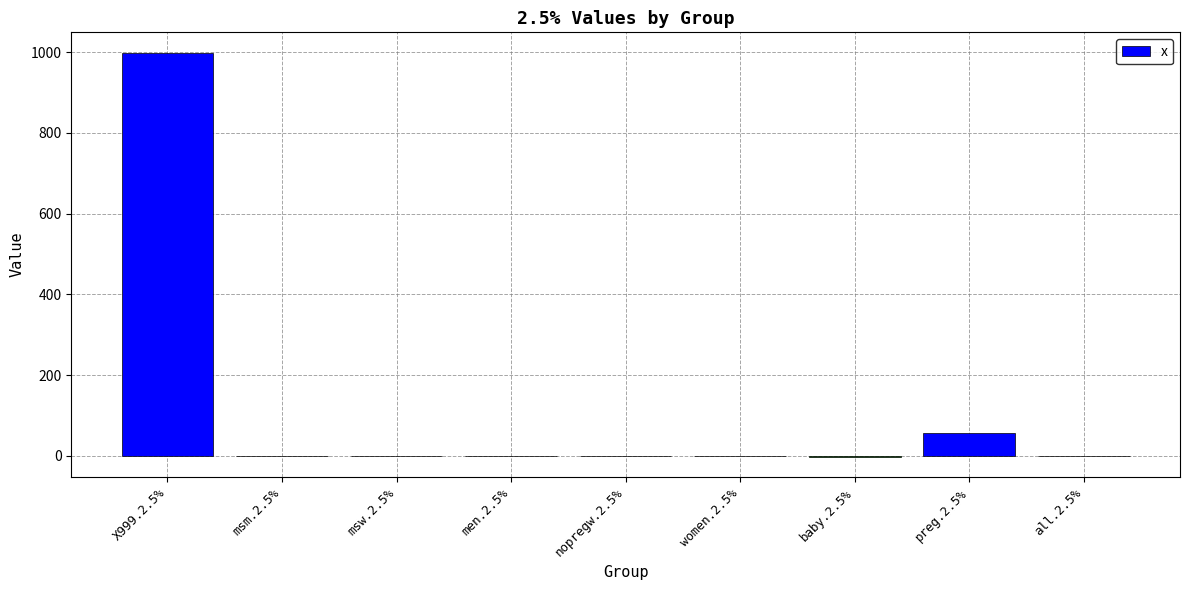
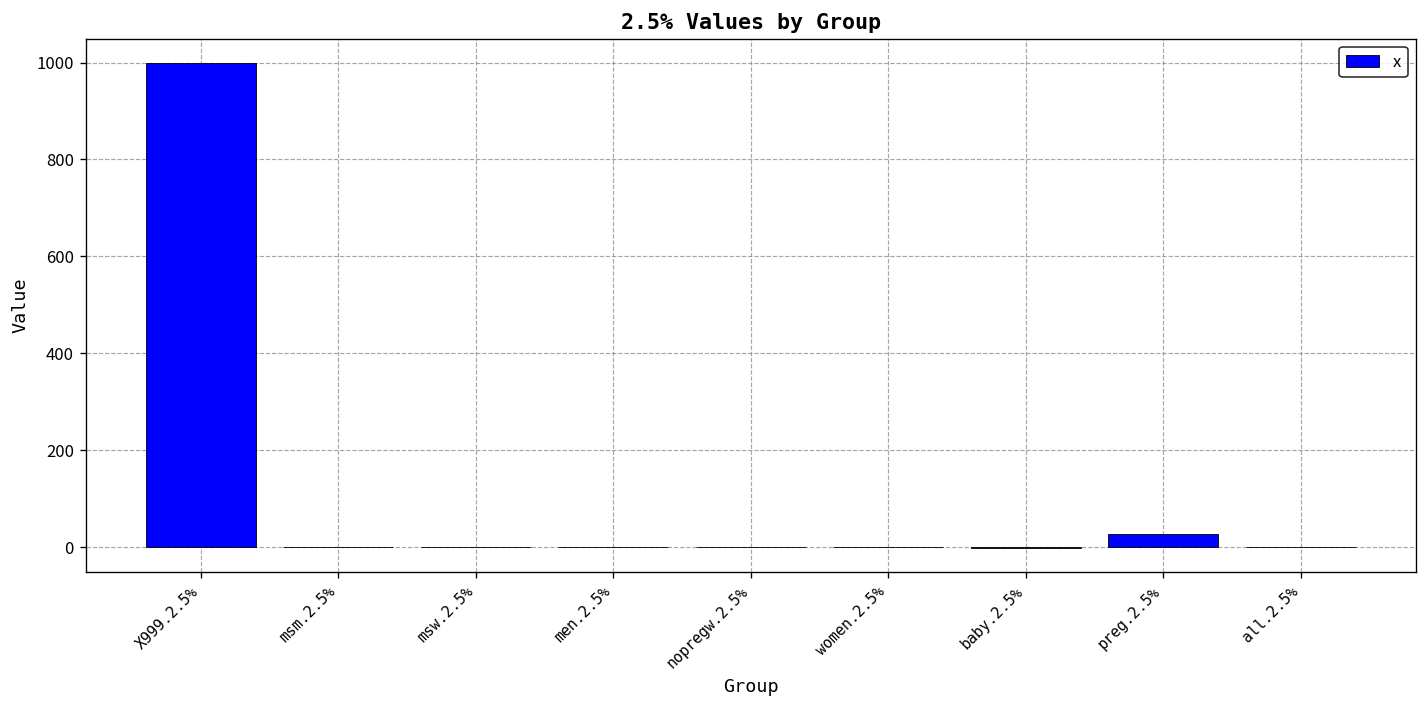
preg.2.5%: 60 -> 30
